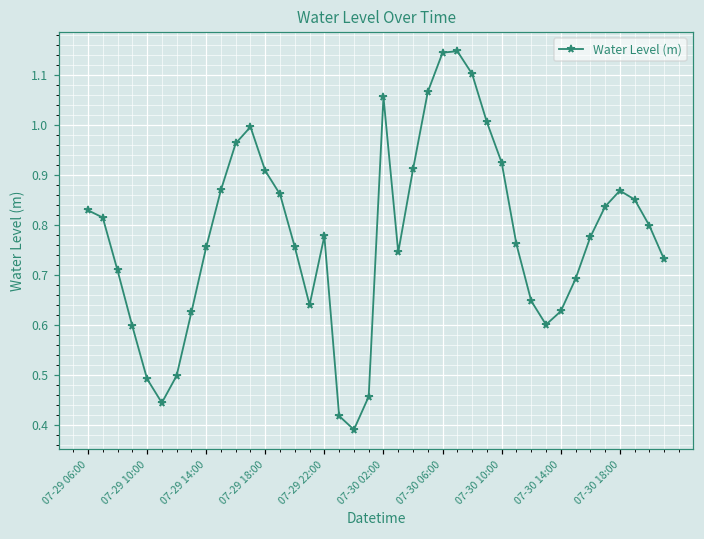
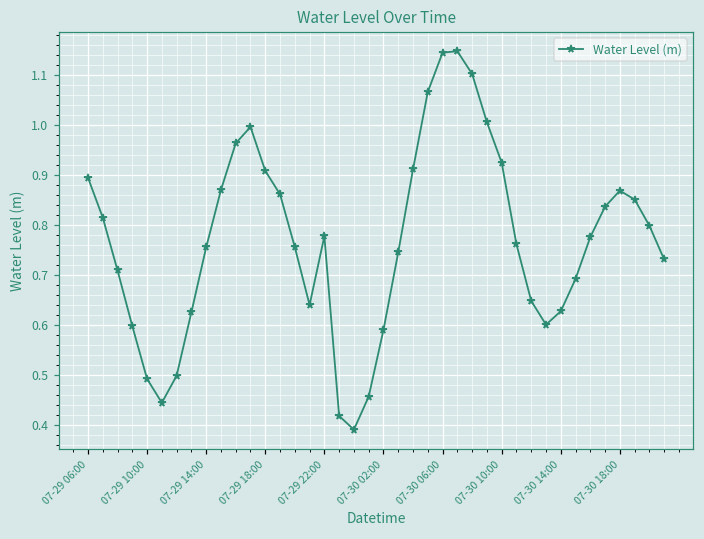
07-29 06:00: 0.83 -> 0.89
07-30 02:00: 1.06 -> 0.59
